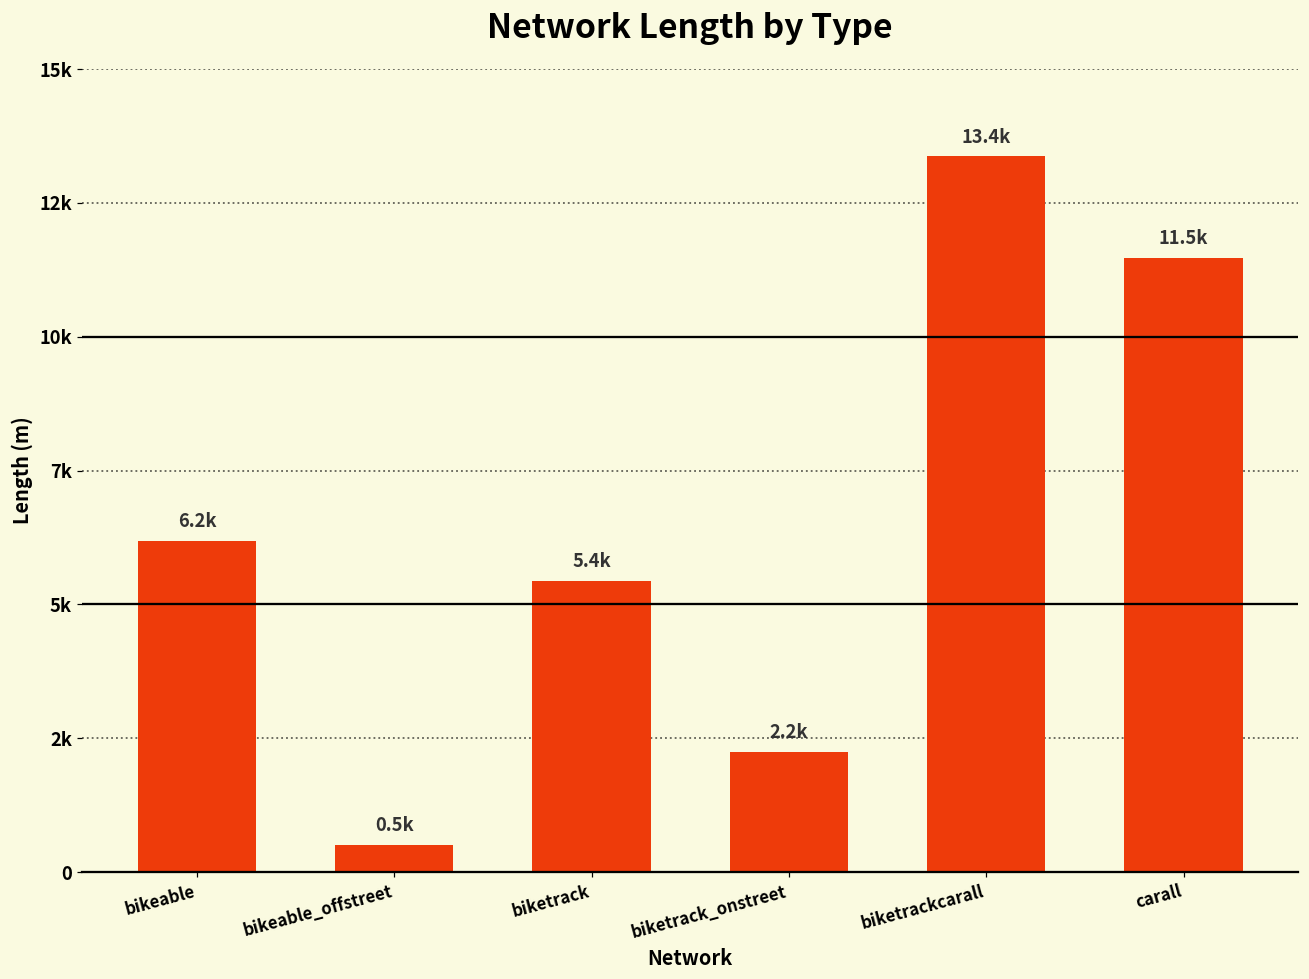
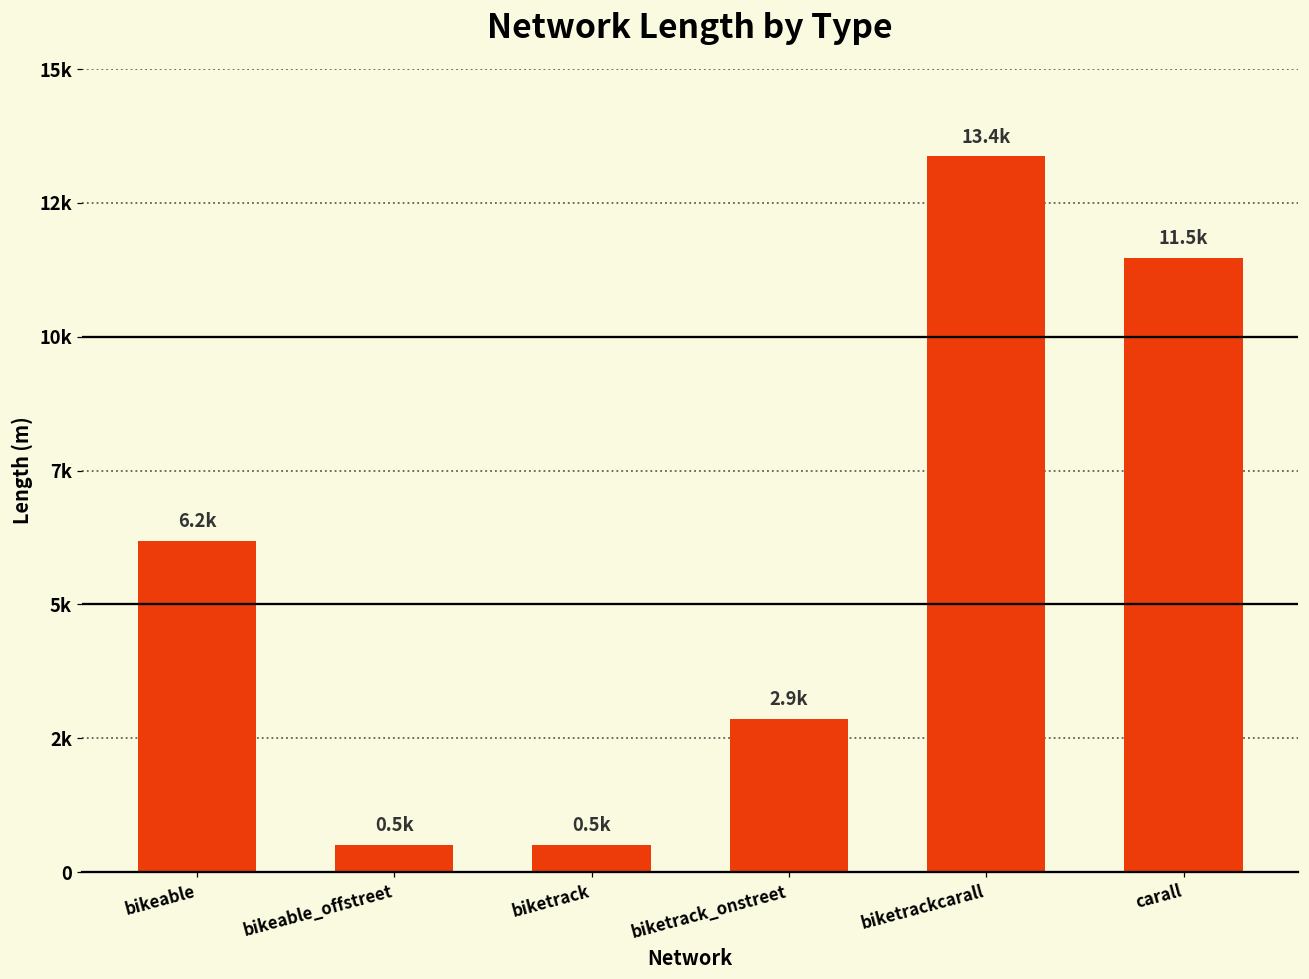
biketrack: 5.4k -> 0.5k
biketrack_onstreet: 2.2k -> 2.9k
